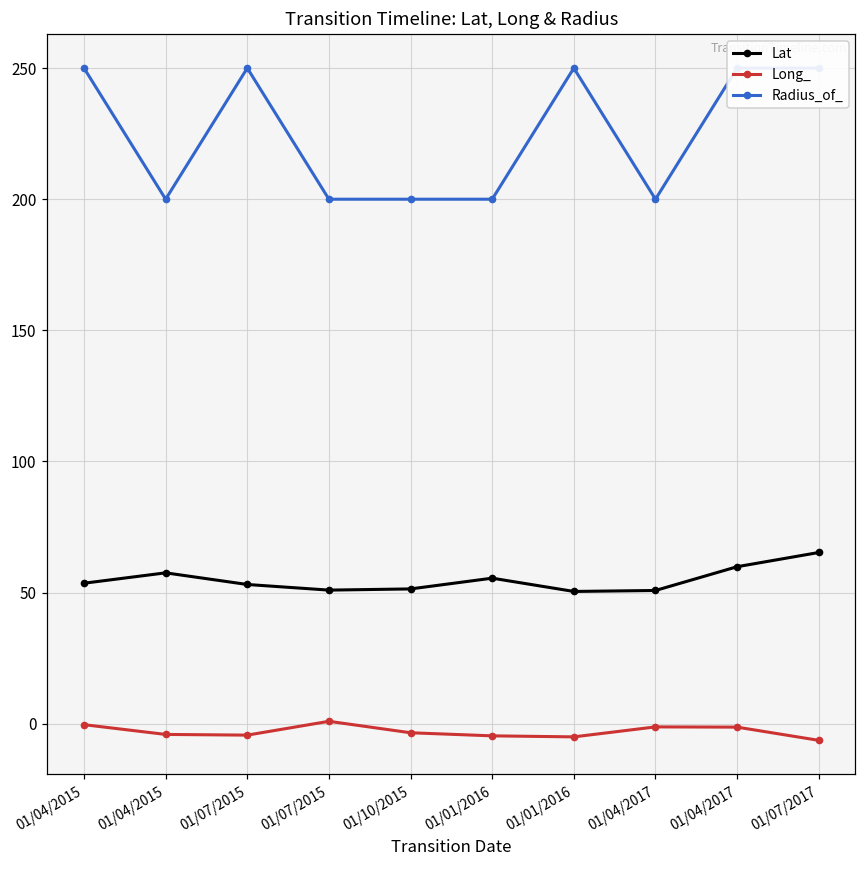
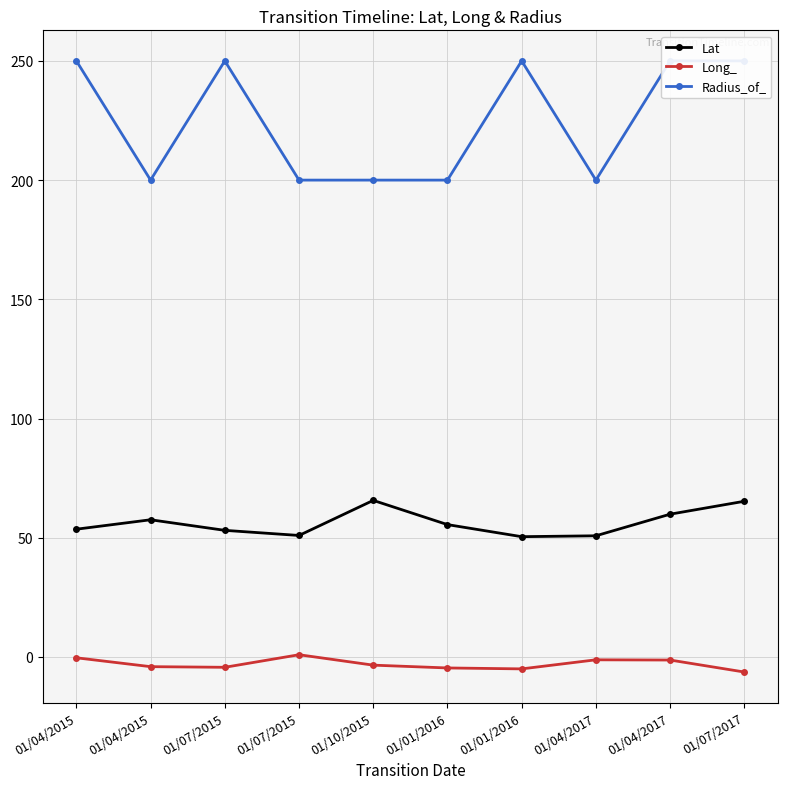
Lat, 01/10/2015: 51 -> 66
